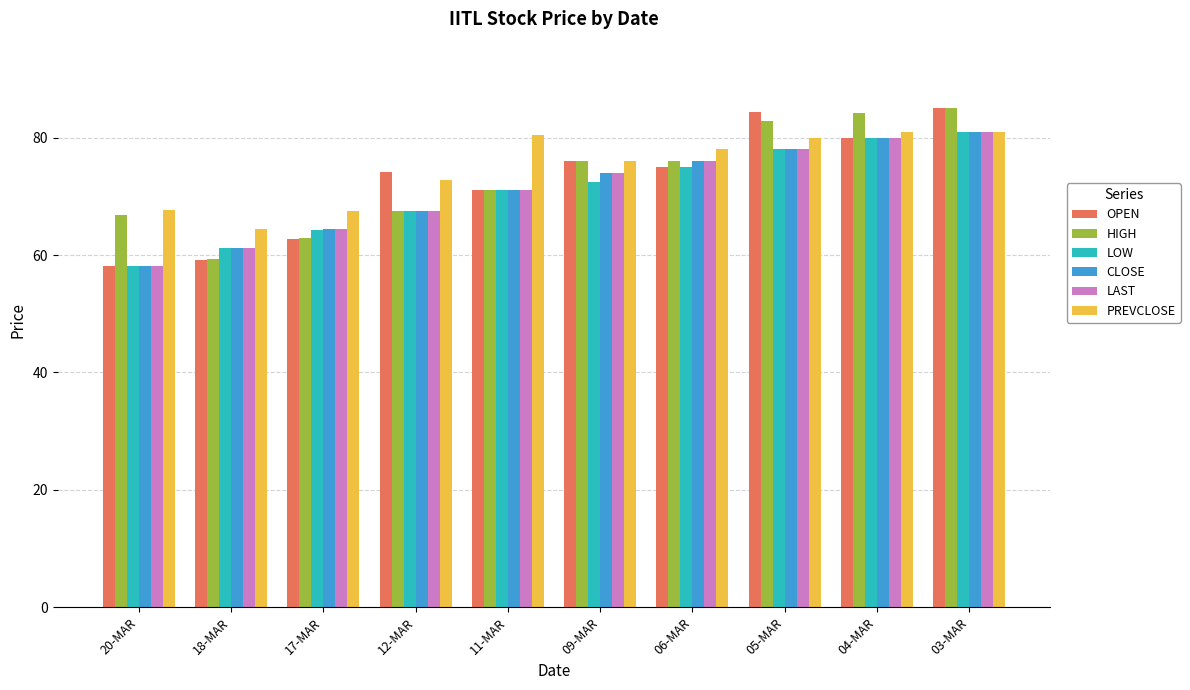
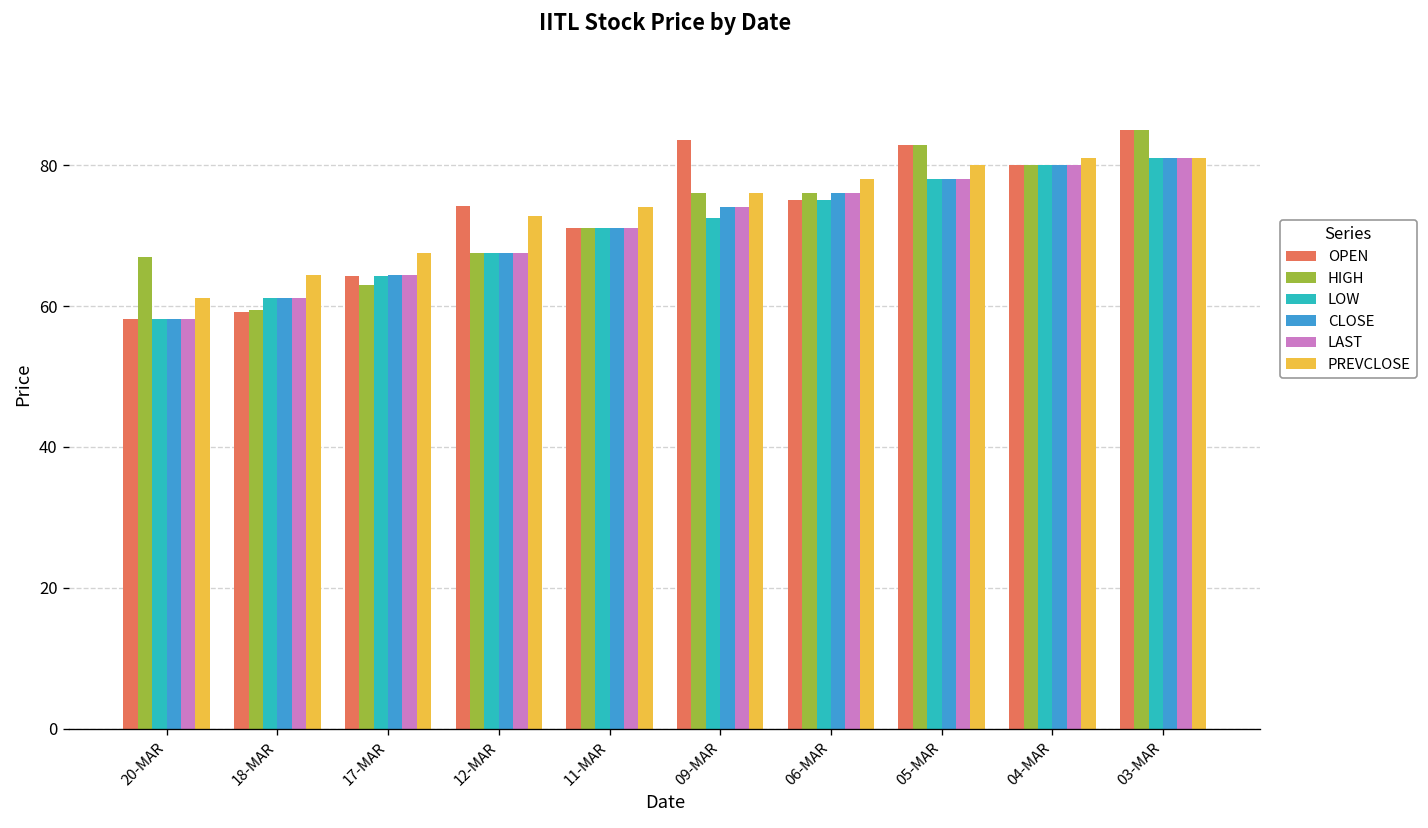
PREVCLOSE, 20-MAR: 68 -> 61
OPEN, 17-MAR: 63 -> 64
PREVCLOSE, 11-MAR: 80 -> 74
OPEN, 09-MAR: 76 -> 83
OPEN, 05-MAR: 84 -> 83
HIGH, 04-MAR: 84 -> 80
